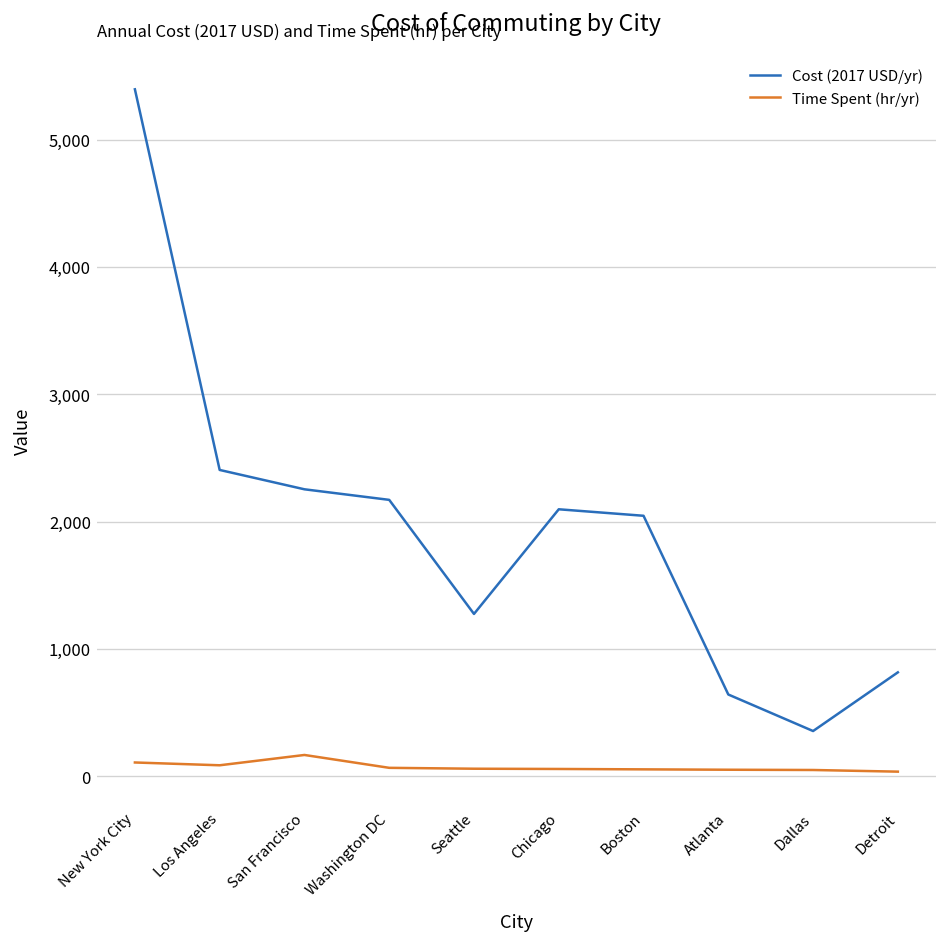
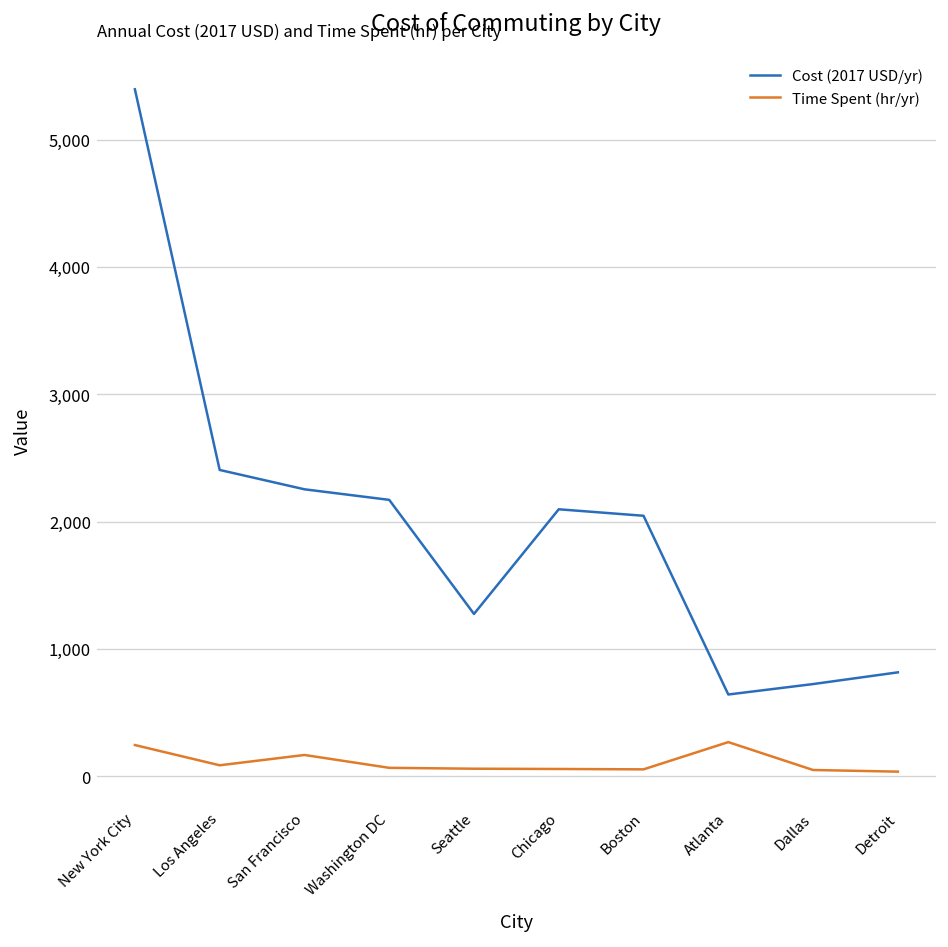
Time Spent (hr/yr), New York City: 110 -> 240
Time Spent (hr/yr), Atlanta: 50 -> 270
Cost (2017 USD/yr), Dallas: 350 -> 720
